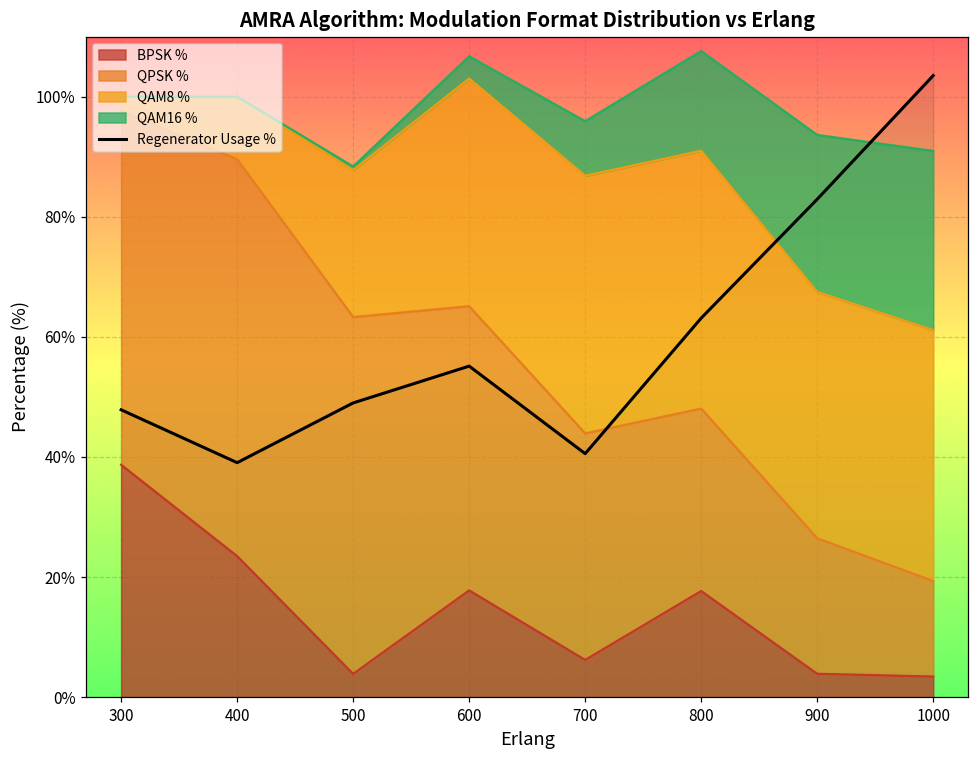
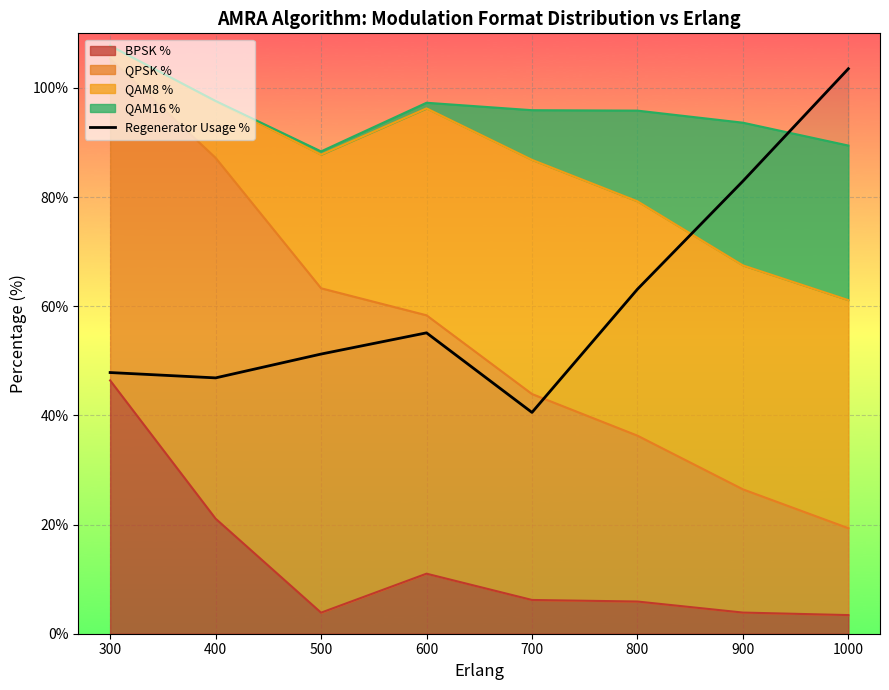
BPSK %, 300: 39% -> 46%
BPSK %, 400: 23% -> 21%
Regenerator Usage %, 400: 39% -> 47%
Regenerator Usage %, 500: 49% -> 51%
BPSK %, 600: 18% -> 11%
QAM16 %, 600: 4% -> 1%
BPSK %, 800: 18% -> 6%
QAM16 %, 1000: 30% -> 28%
